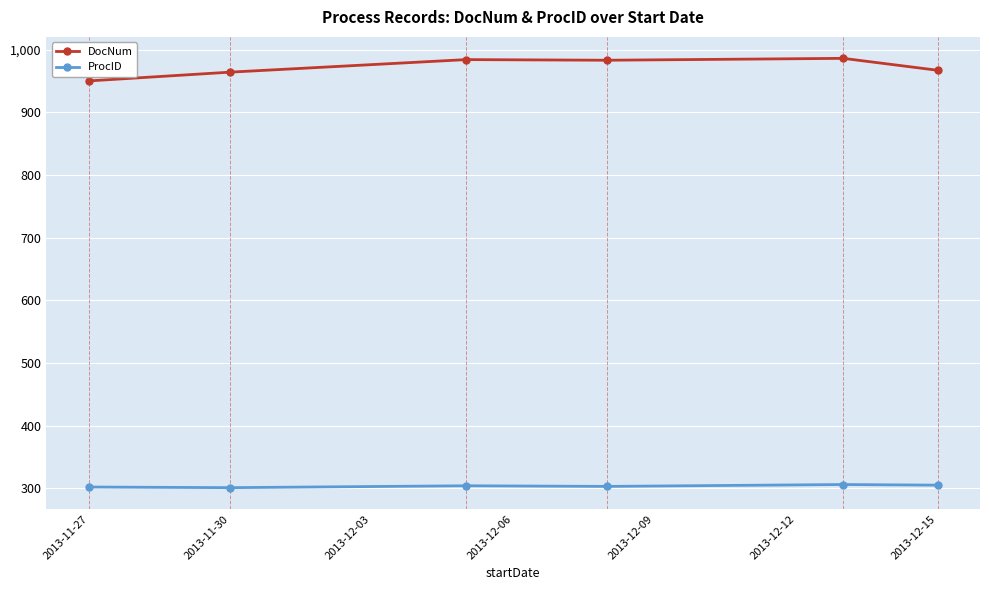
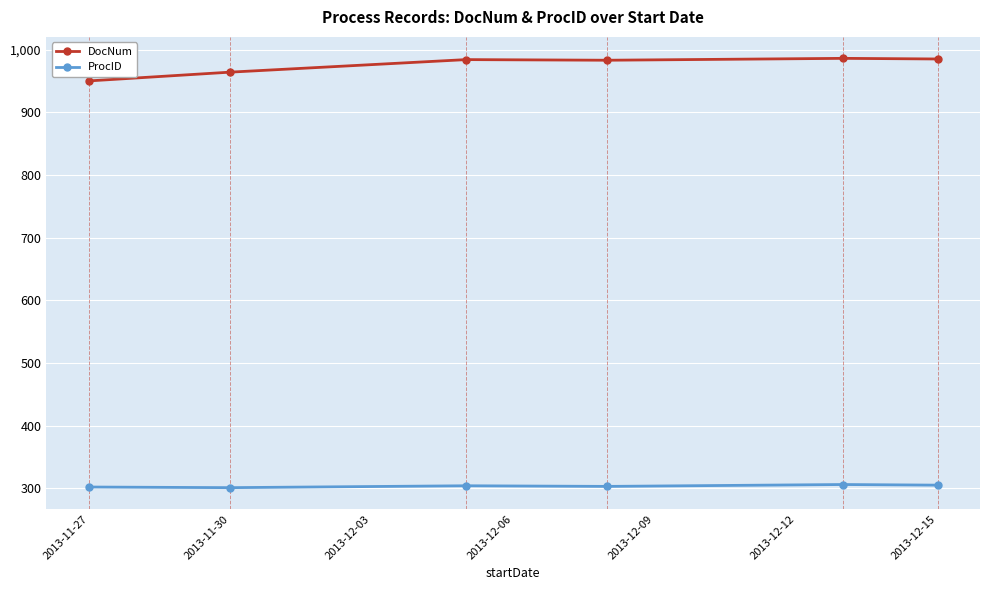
DocNum, 2013-12-15: 970 -> 990
